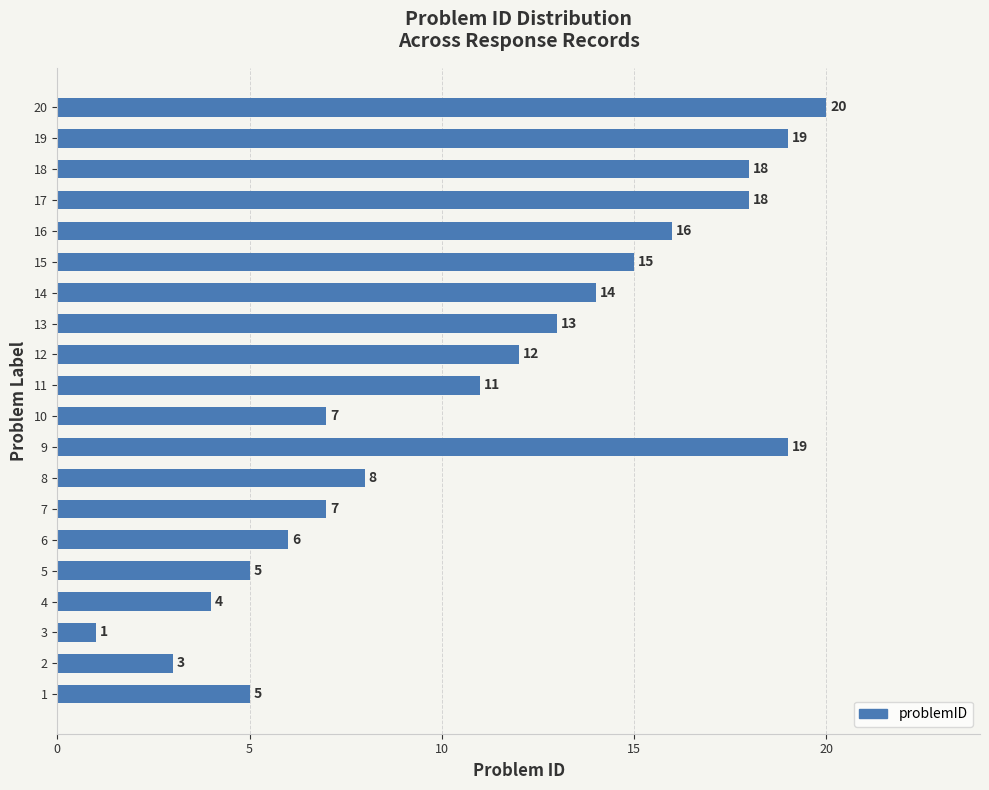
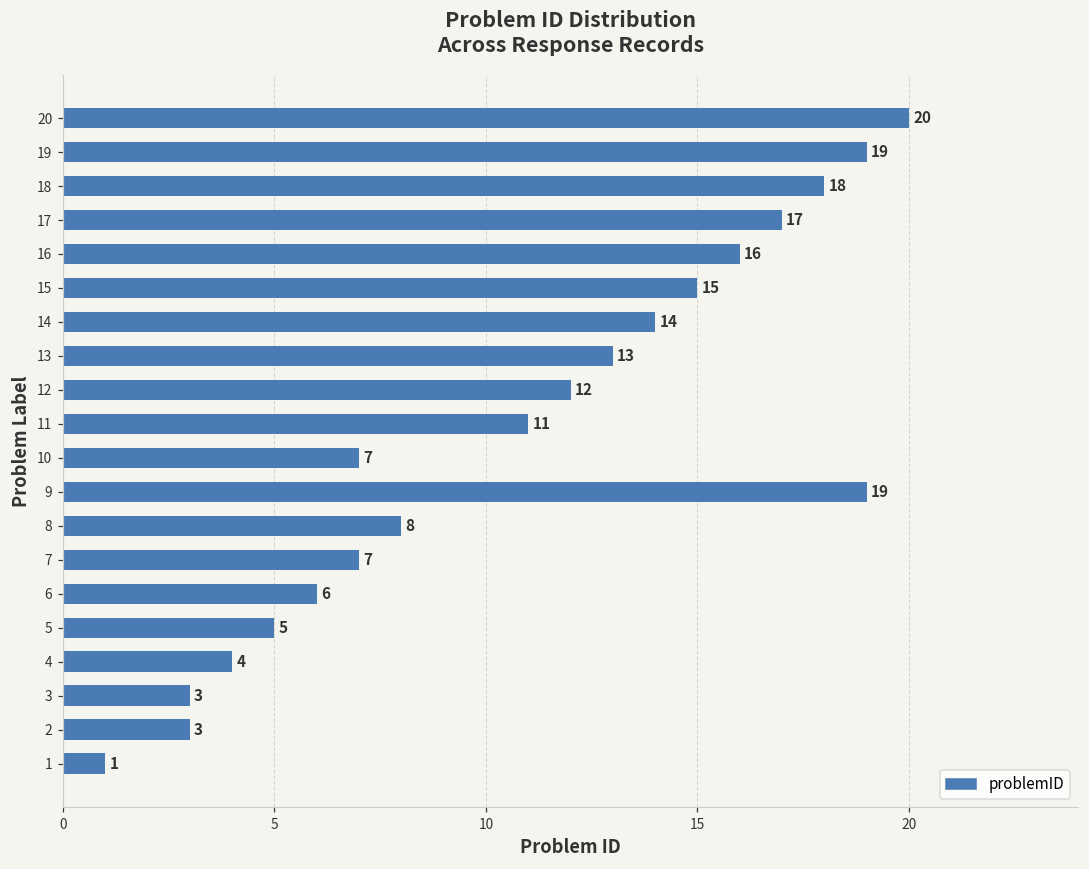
17: 18 -> 17
3: 1 -> 3
1: 5 -> 1
